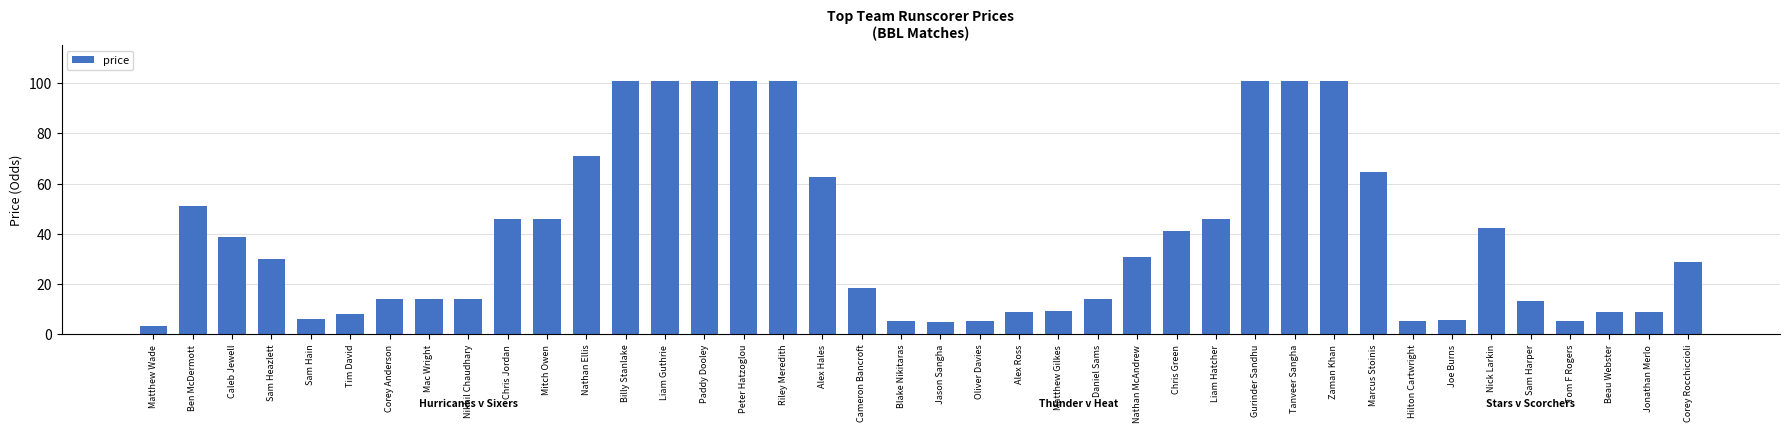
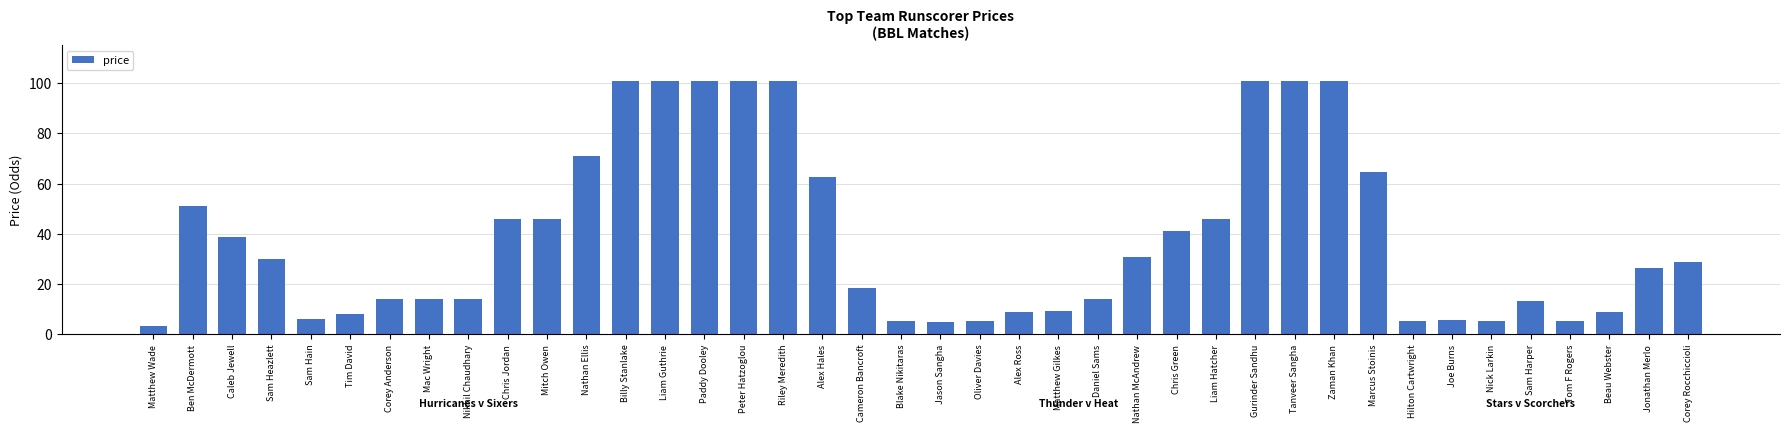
Nick Larkin: 43 -> 5
Jonathan Merlo: 9 -> 26
